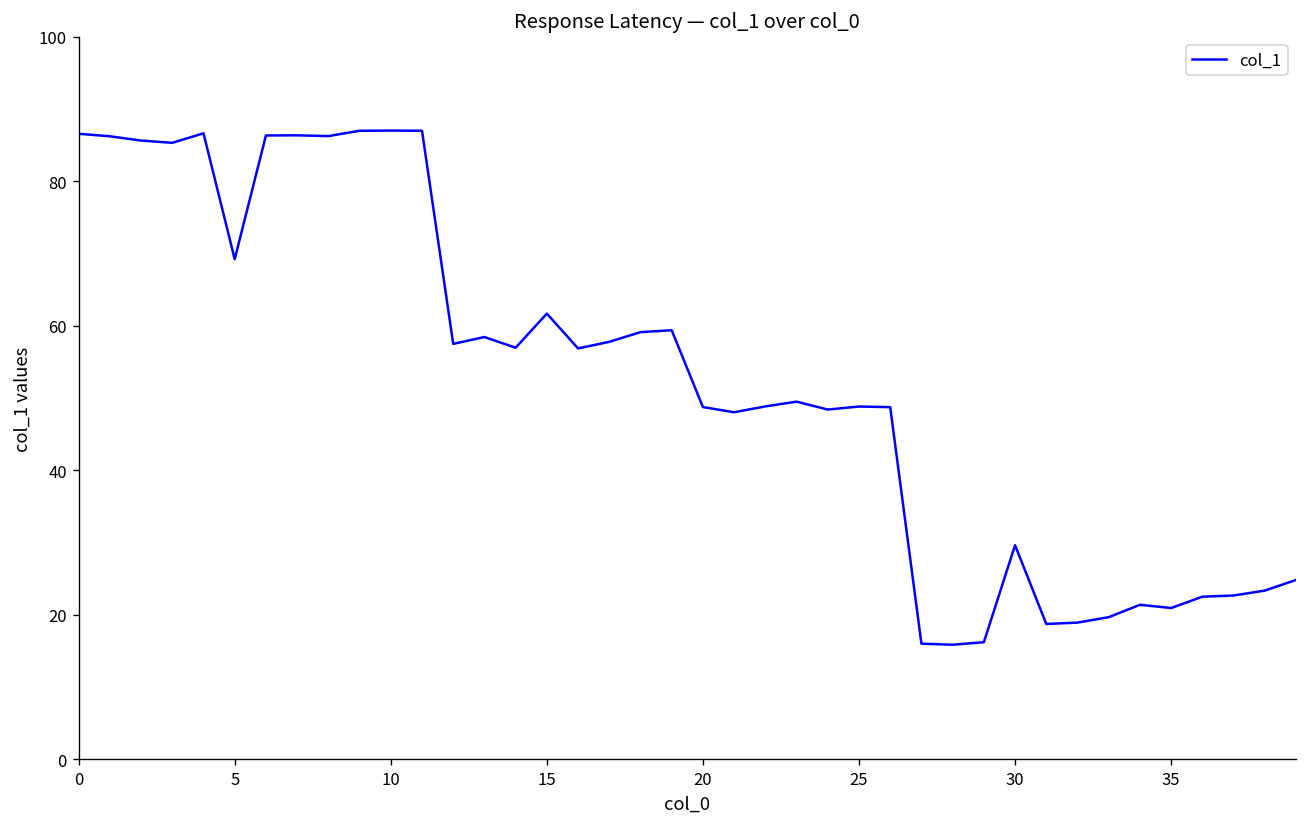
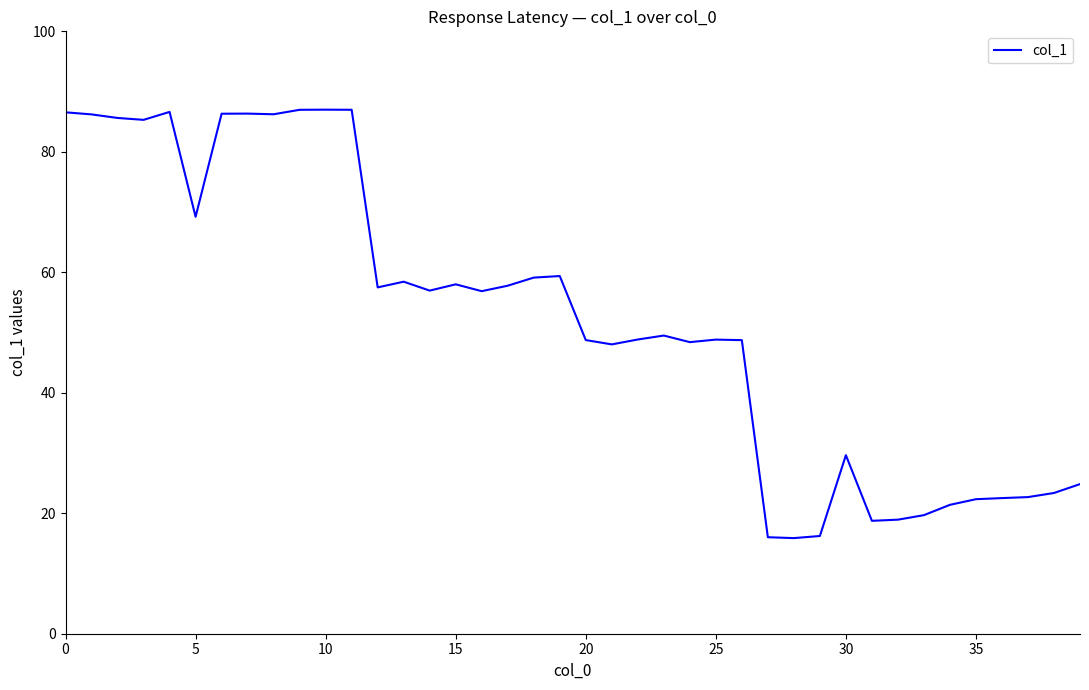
15: 62 -> 58
35: 21 -> 22
